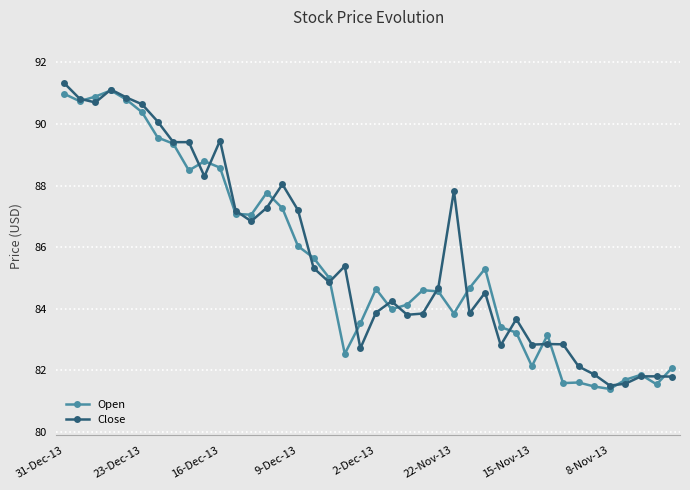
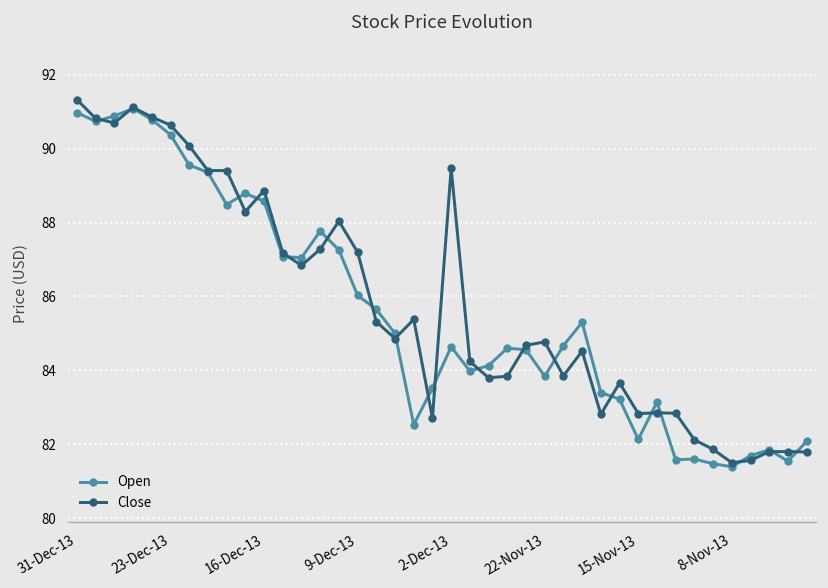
Close, 16-Dec-13: 89.5 -> 88.9
Close, 2-Dec-13: 83.9 -> 89.5
Close, 22-Nov-13: 87.8 -> 84.8
